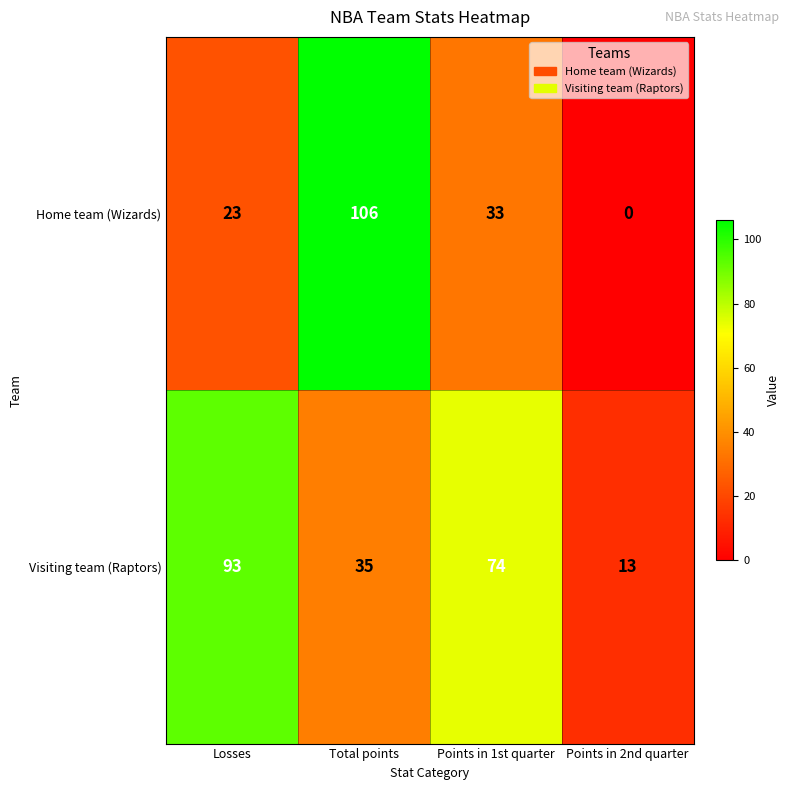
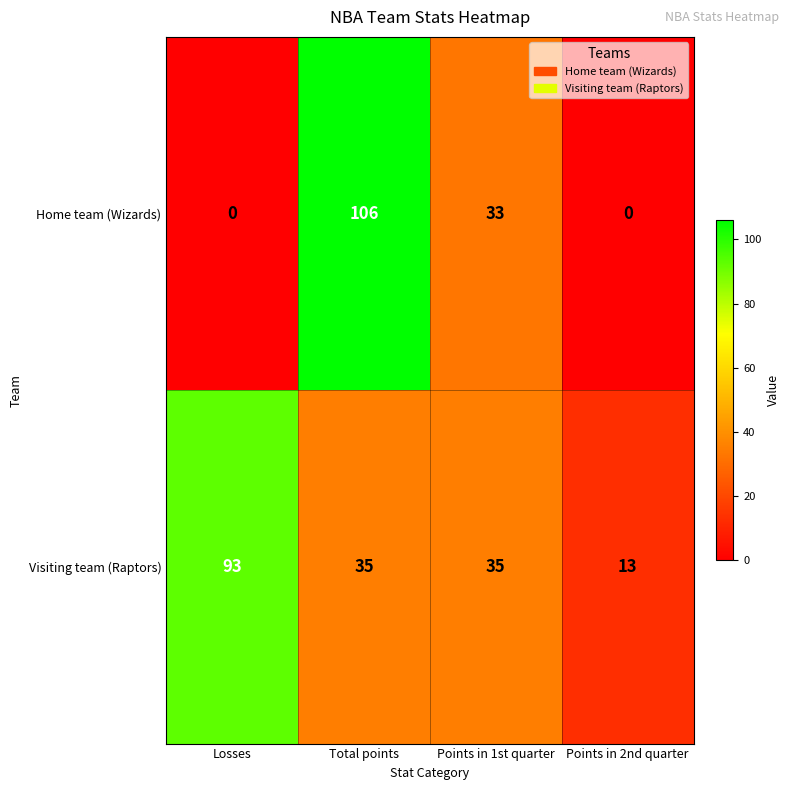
Home team (Wizards), Losses: 23 -> 0
Visiting team (Raptors), Points in 1st quarter: 74 -> 35
